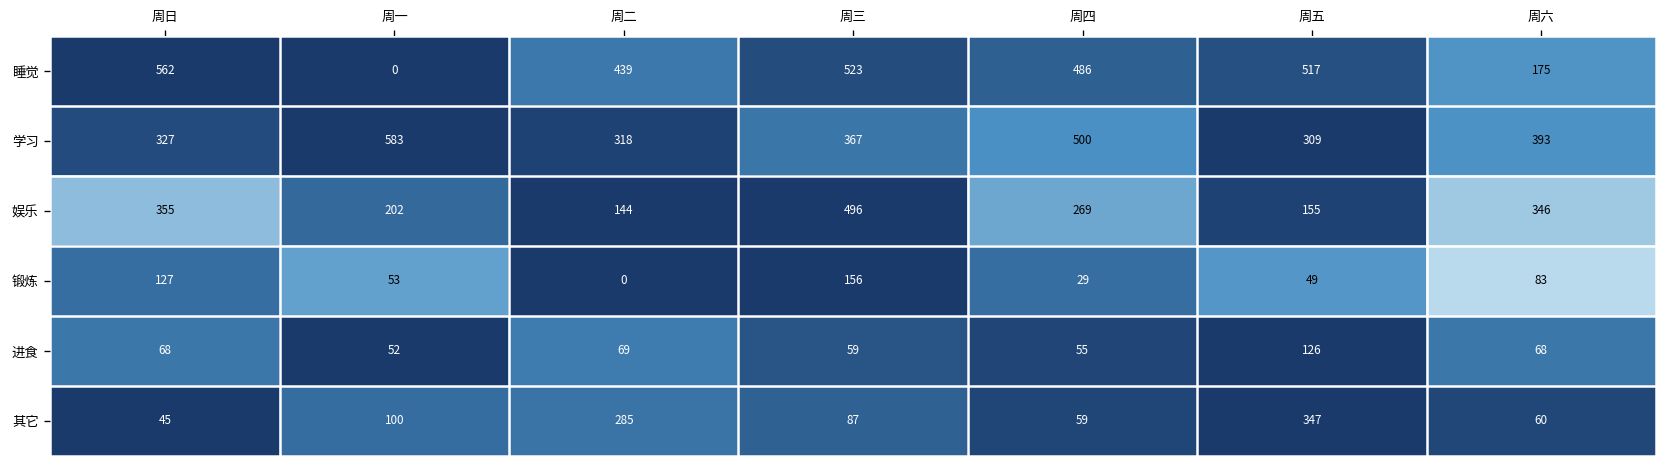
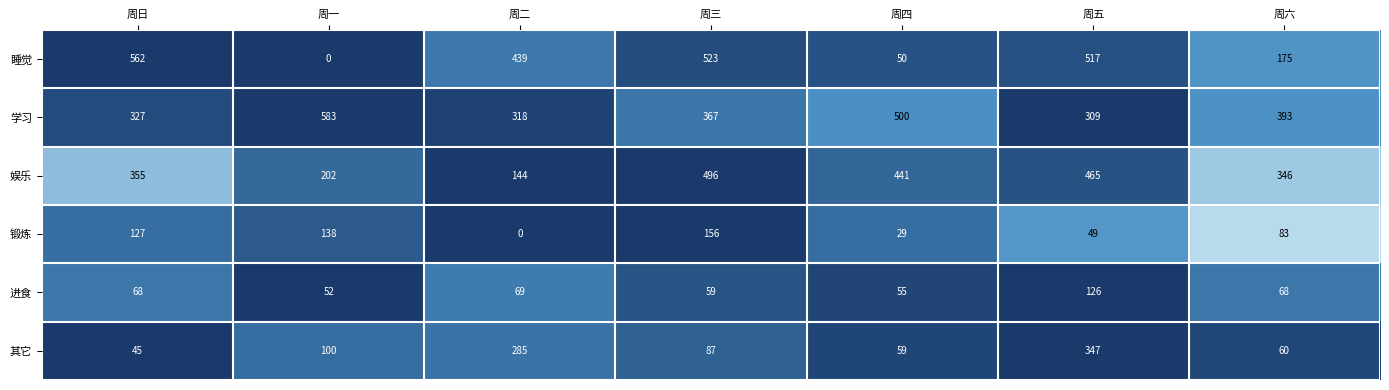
睡觉, 周四: 486 -> 50
娱乐, 周四: 269 -> 441
娱乐, 周五: 155 -> 465
锻炼, 周一: 53 -> 138
